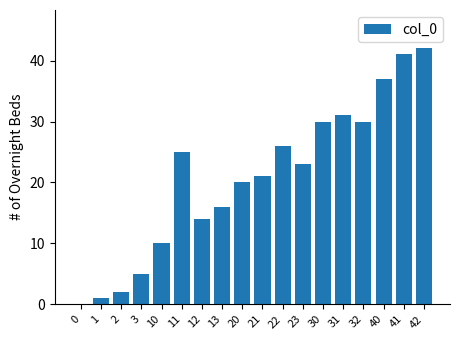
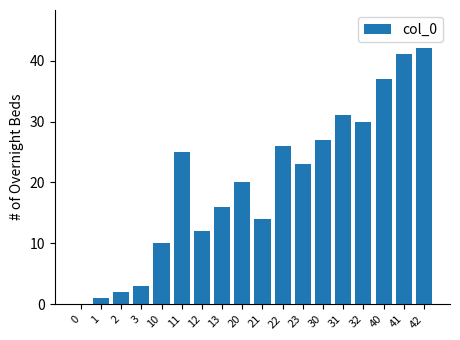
3: 5 -> 3
12: 14 -> 12
21: 21 -> 14
30: 30 -> 27
